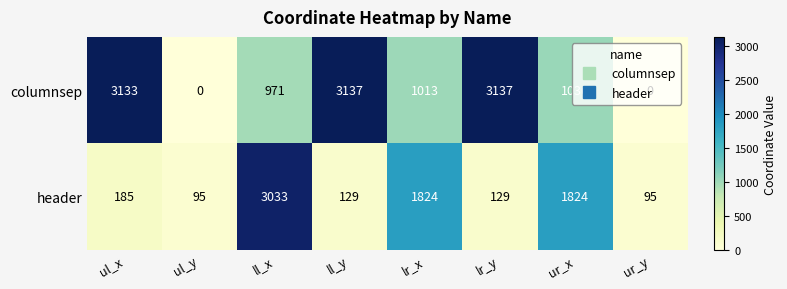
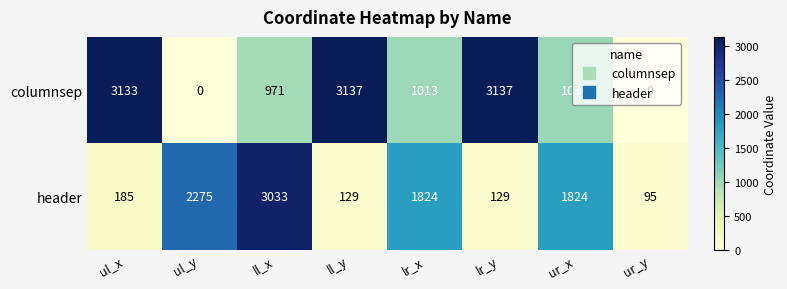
header, ul_y: 95 -> 2275
